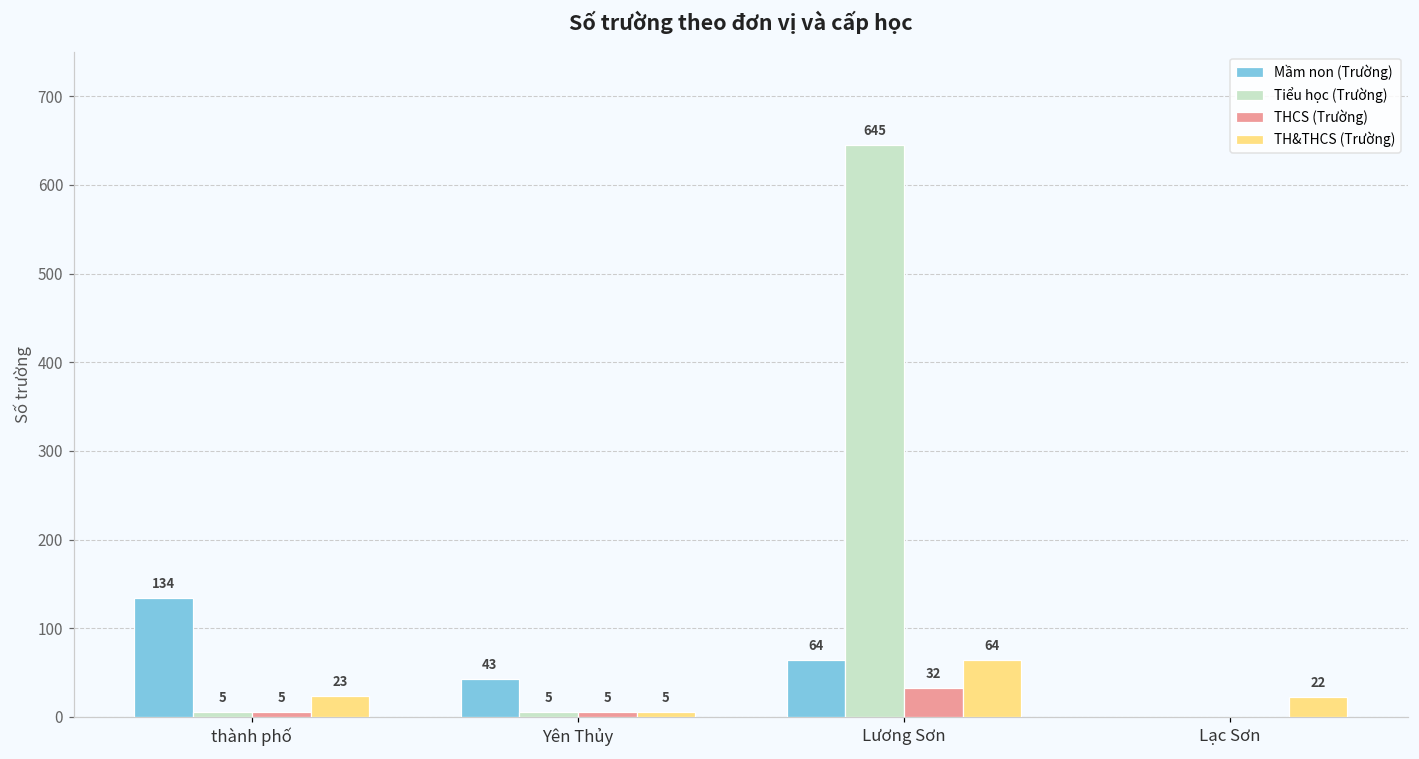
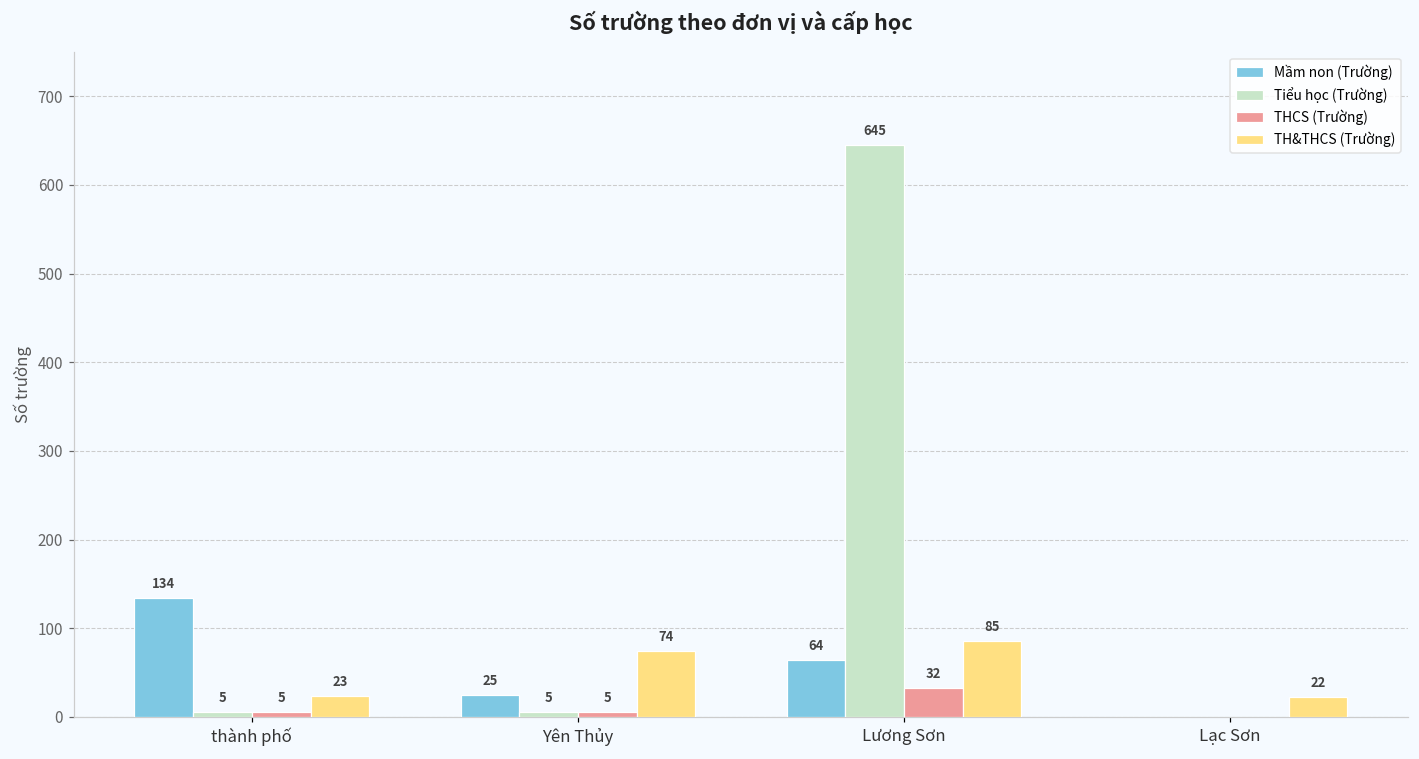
Mầm non (Trường), Yên Thủy: 43 -> 25
TH&THCS (Trường), Yên Thủy: 5 -> 74
TH&THCS (Trường), Lương Sơn: 64 -> 85
